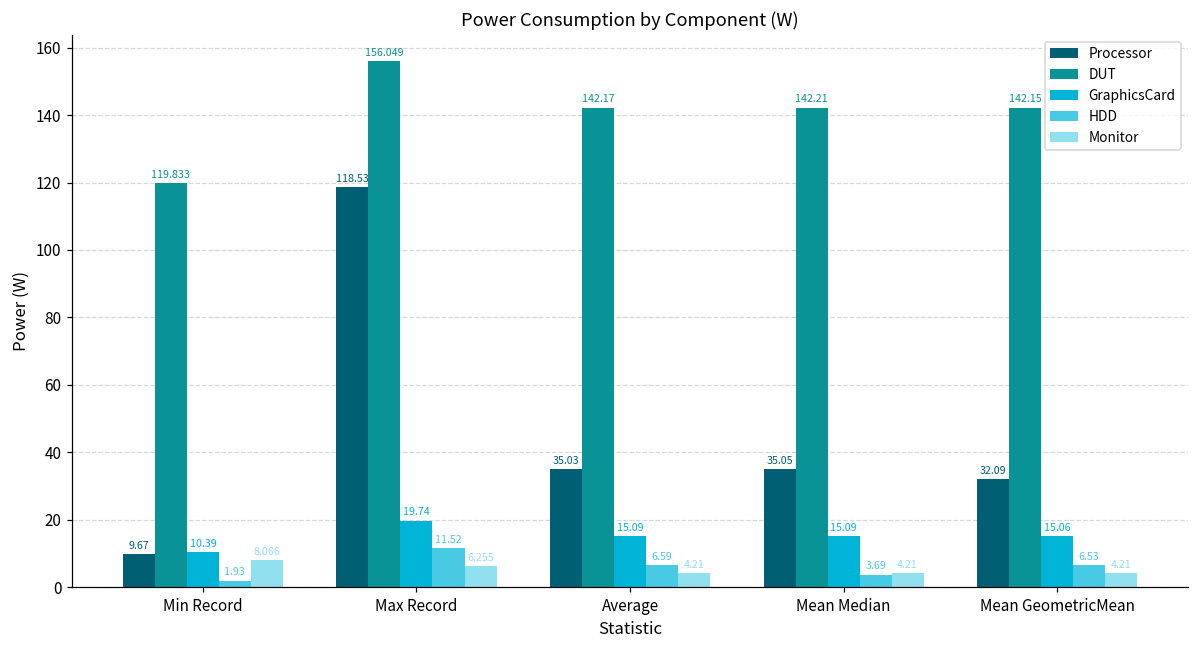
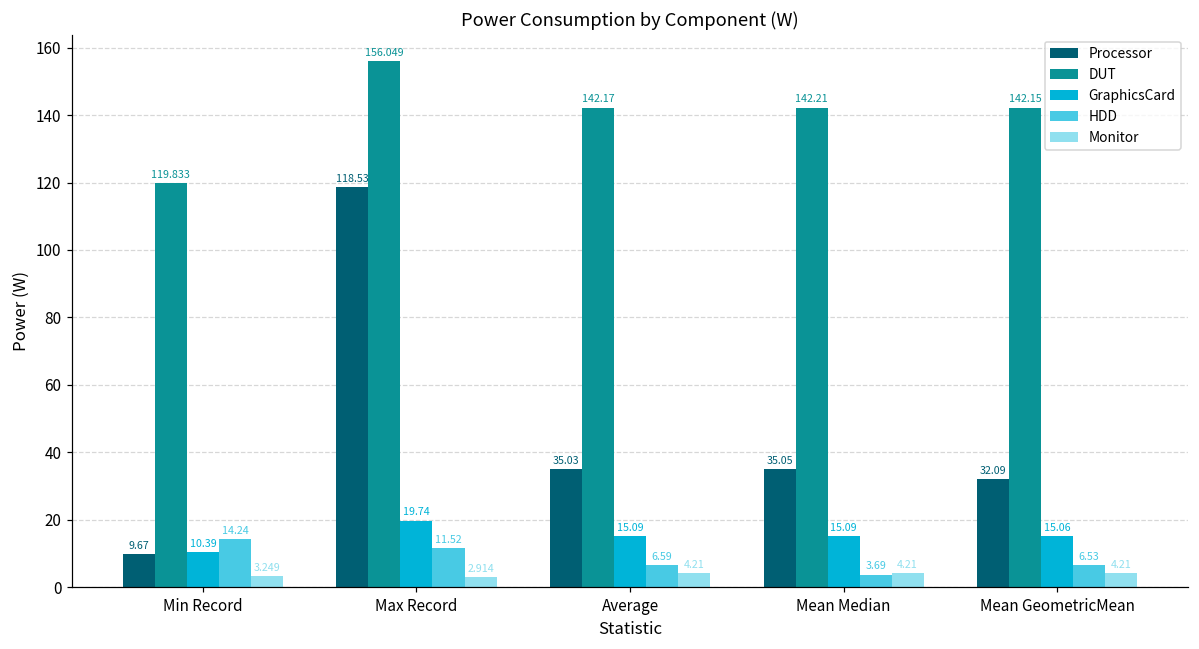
HDD, Min Record: 1.93 -> 14.24
Monitor, Min Record: 8.066 -> 3.249
Monitor, Max Record: 6.255 -> 2.914
